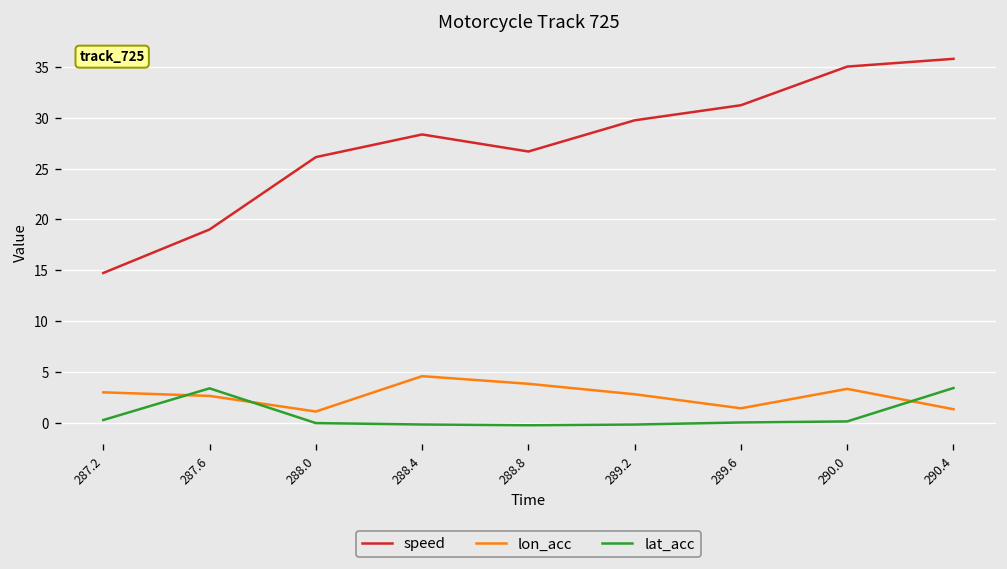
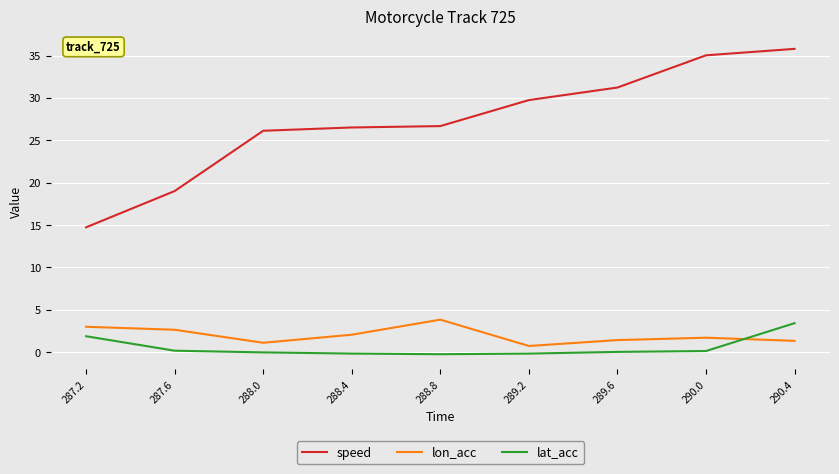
lat_acc, 287.2: 0 -> 2
lat_acc, 287.6: 3 -> 0
speed, 288.4: 28 -> 27
lon_acc, 288.4: 5 -> 2
lon_acc, 289.2: 3 -> 1
lon_acc, 290.0: 3 -> 2
